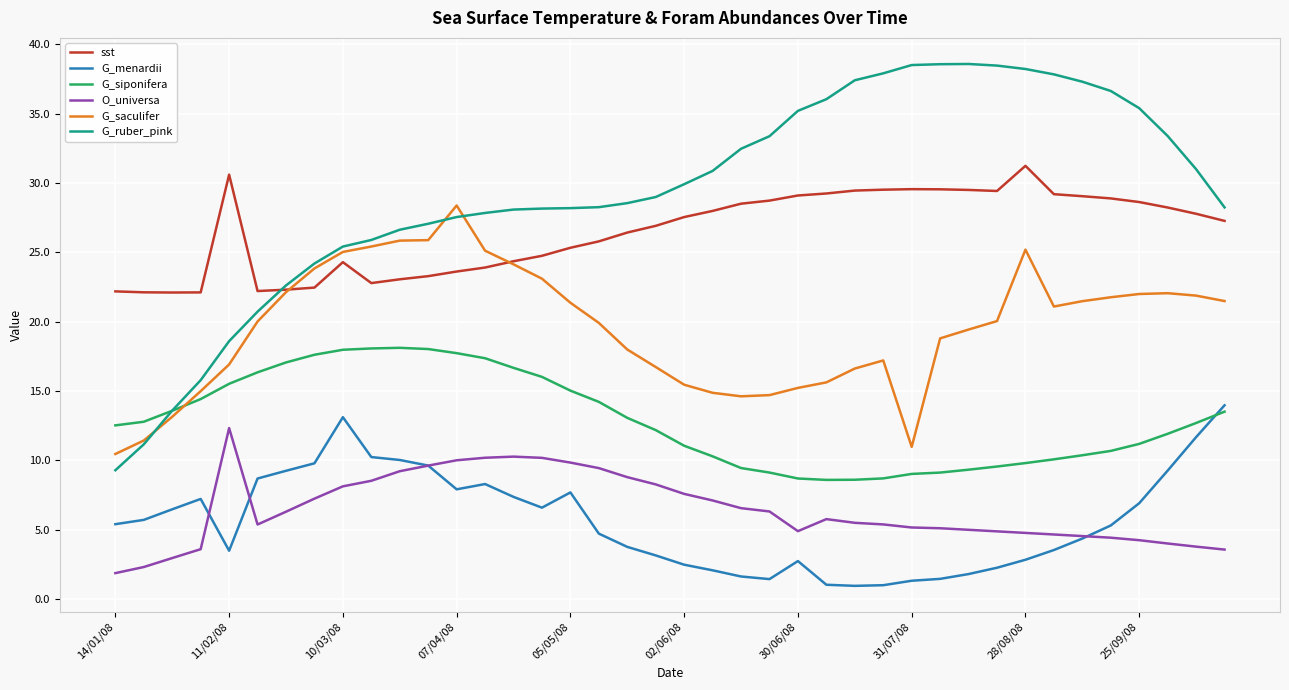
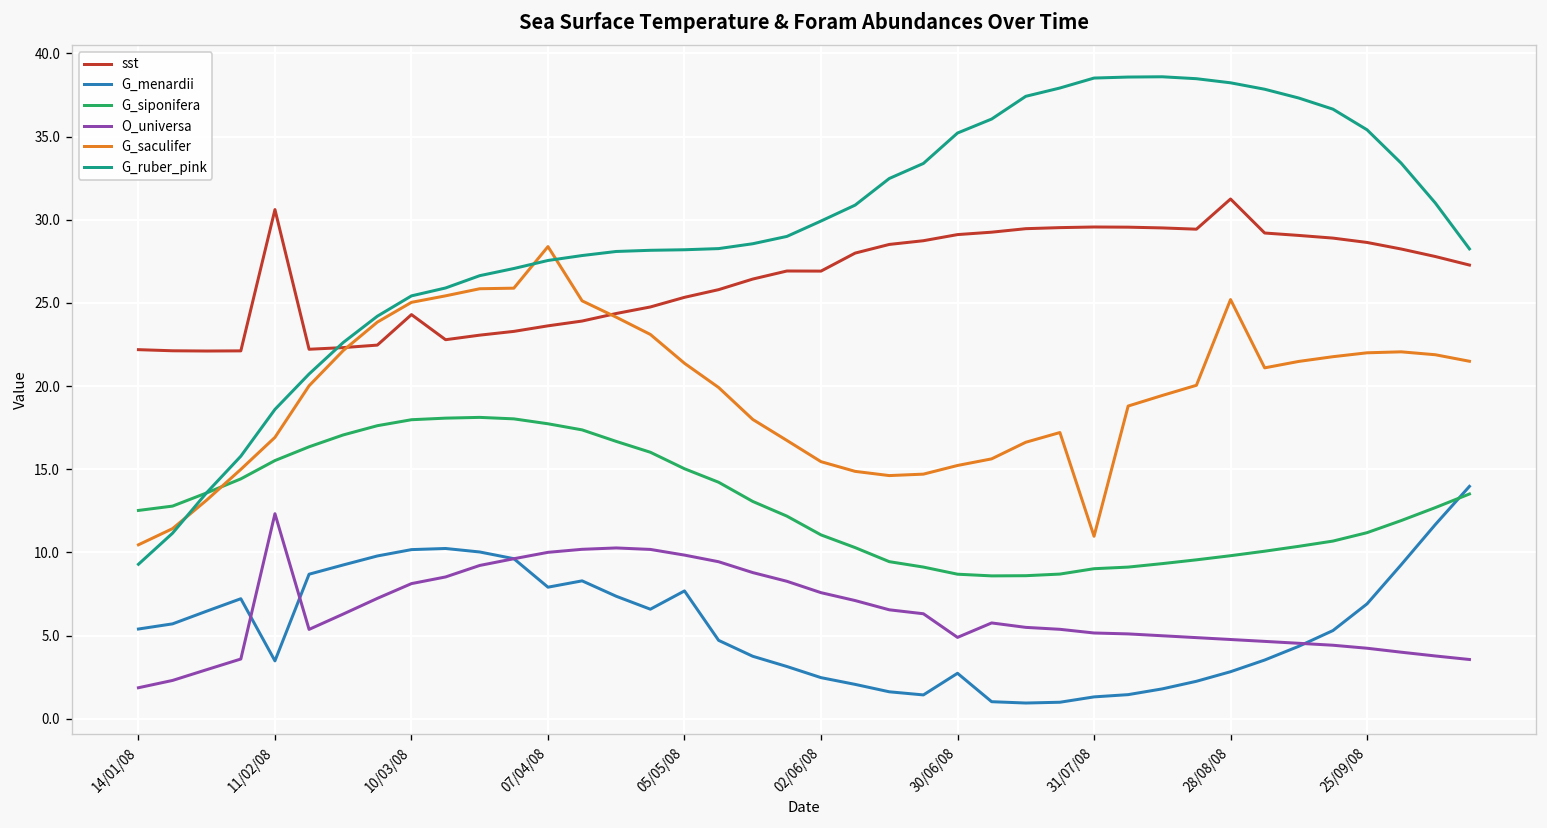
G_menardii, 10/03/08: 13.1 -> 10.2
sst, 02/06/08: 27.5 -> 26.9
